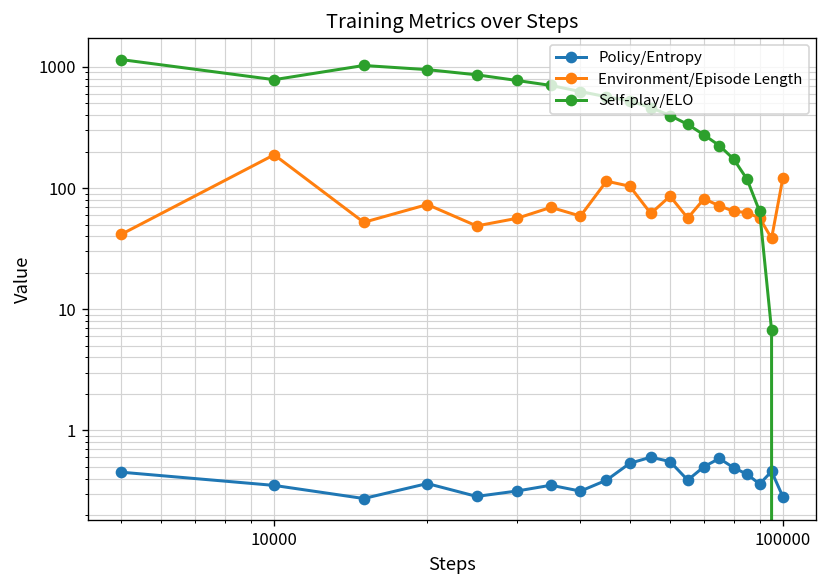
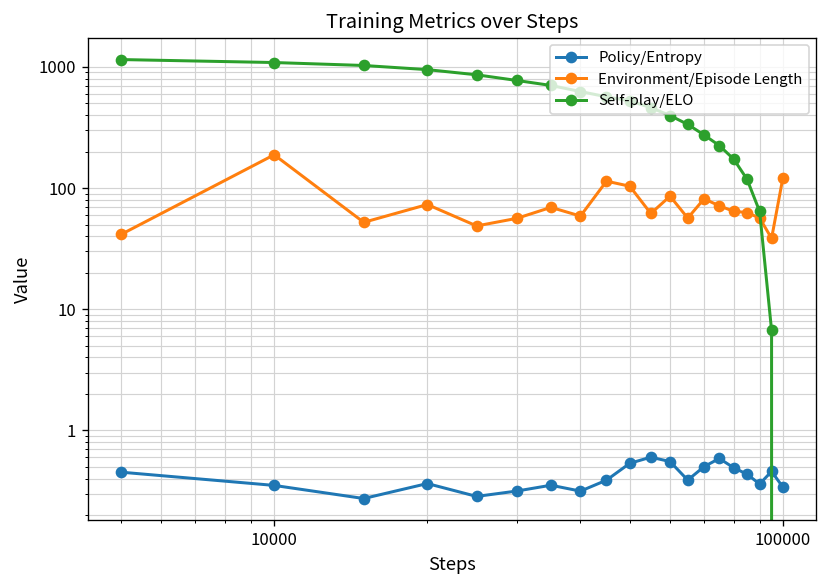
Self-play/ELO, 10000: 800 -> 1100
Policy/Entropy, 100000: 0.28 -> 0.34
